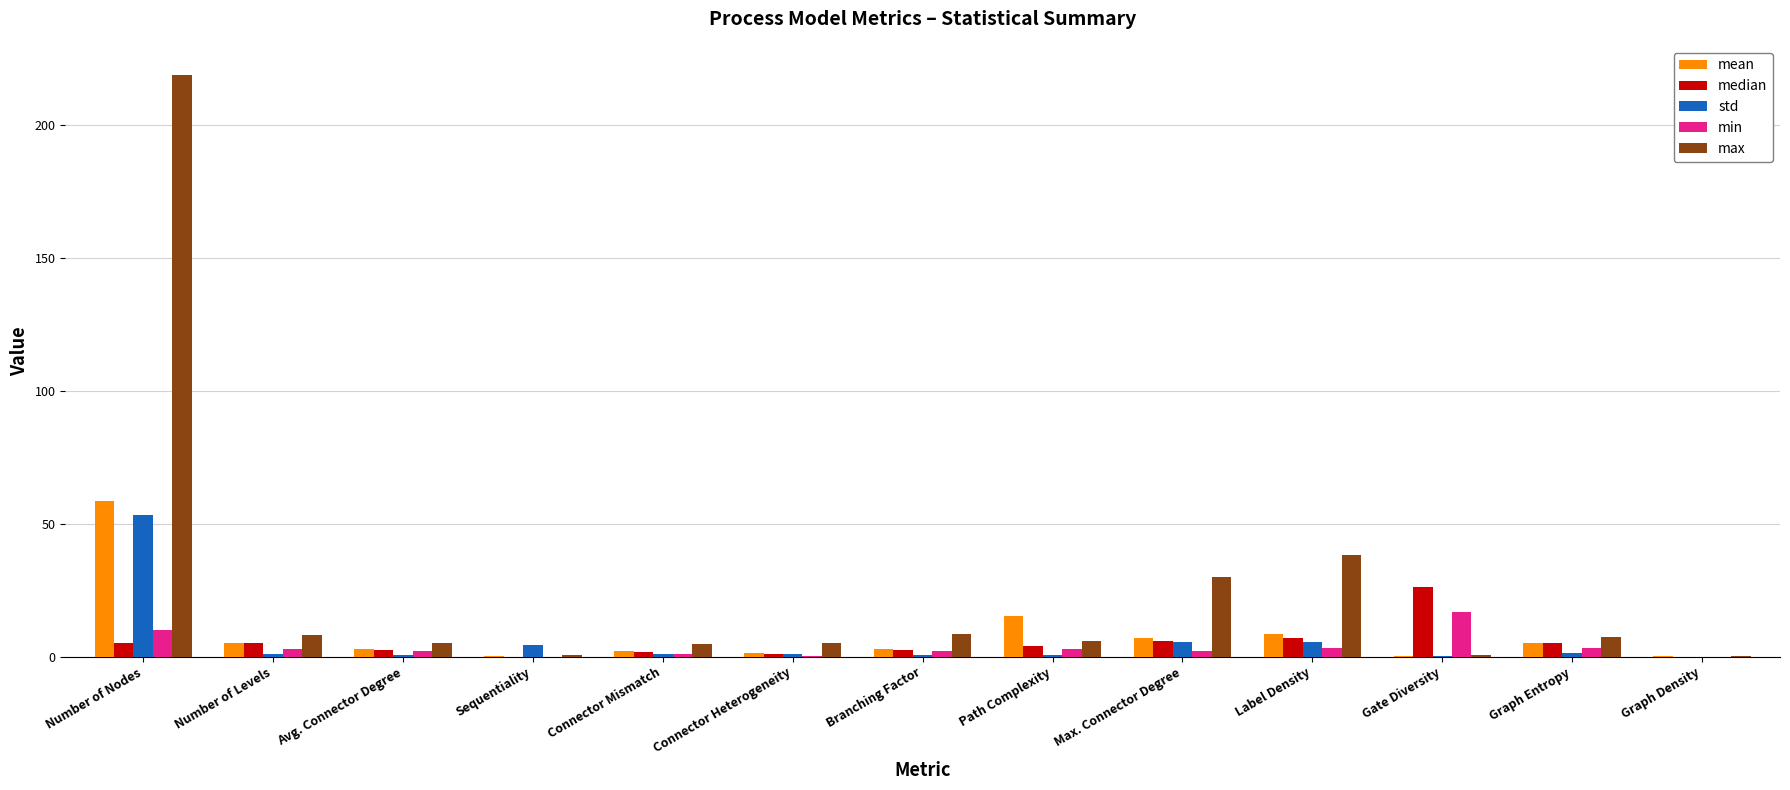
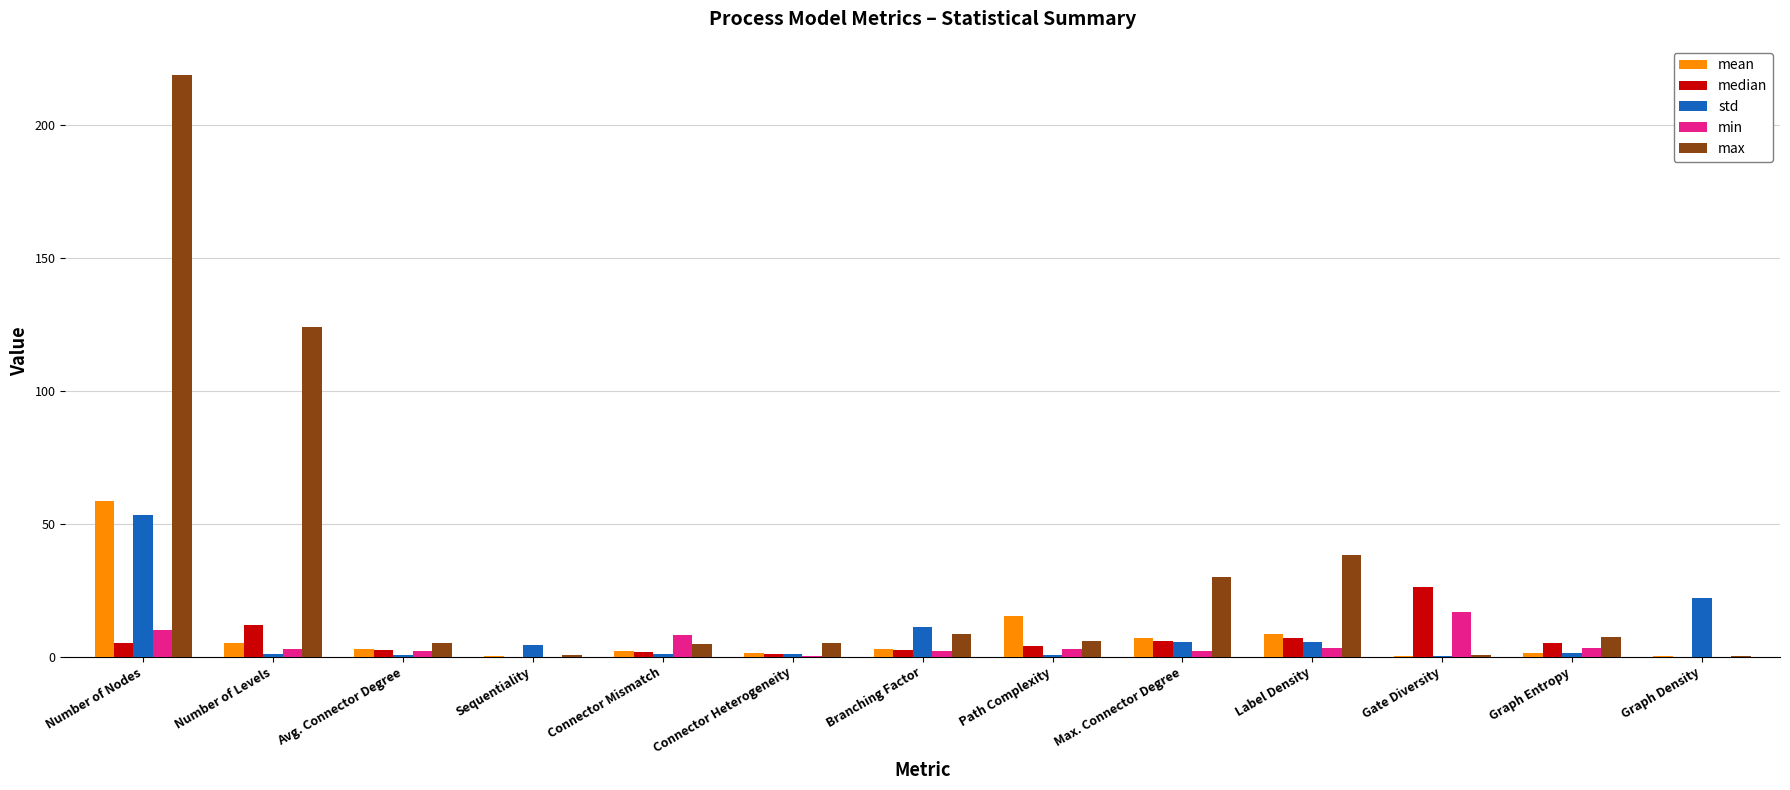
median, Number of Levels: 5 -> 12
max, Number of Levels: 8 -> 124
min, Connector Mismatch: 1 -> 8
std, Branching Factor: 1 -> 11
mean, Graph Entropy: 5 -> 2
std, Graph Density: 0 -> 22
